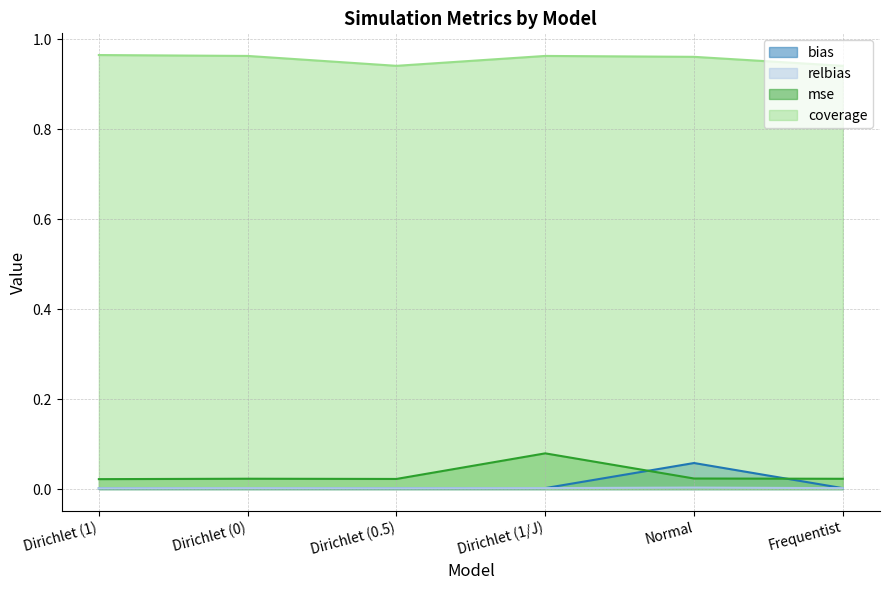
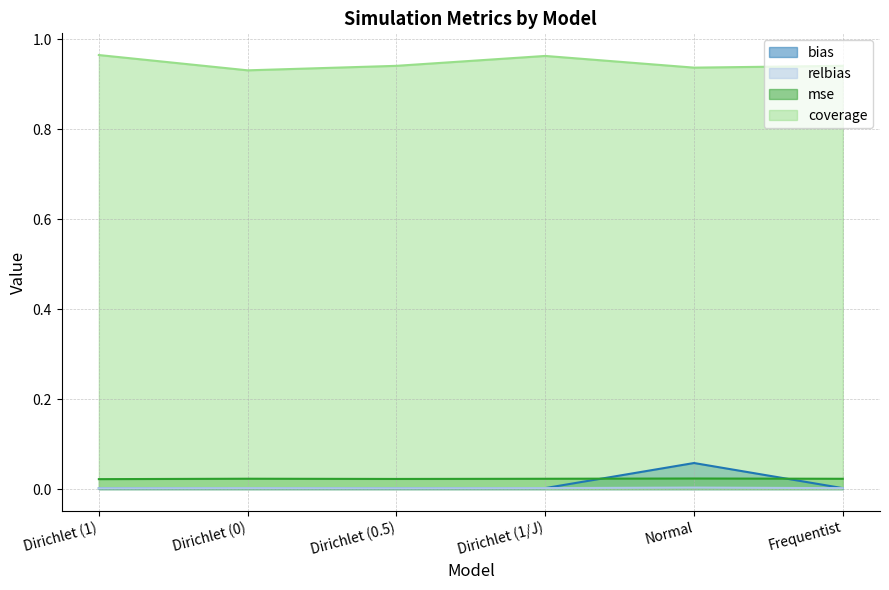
coverage, Dirichlet (0): 0.96 -> 0.93
mse, Dirichlet (1/J): 0.08 -> 0.02
coverage, Normal: 0.96 -> 0.94
